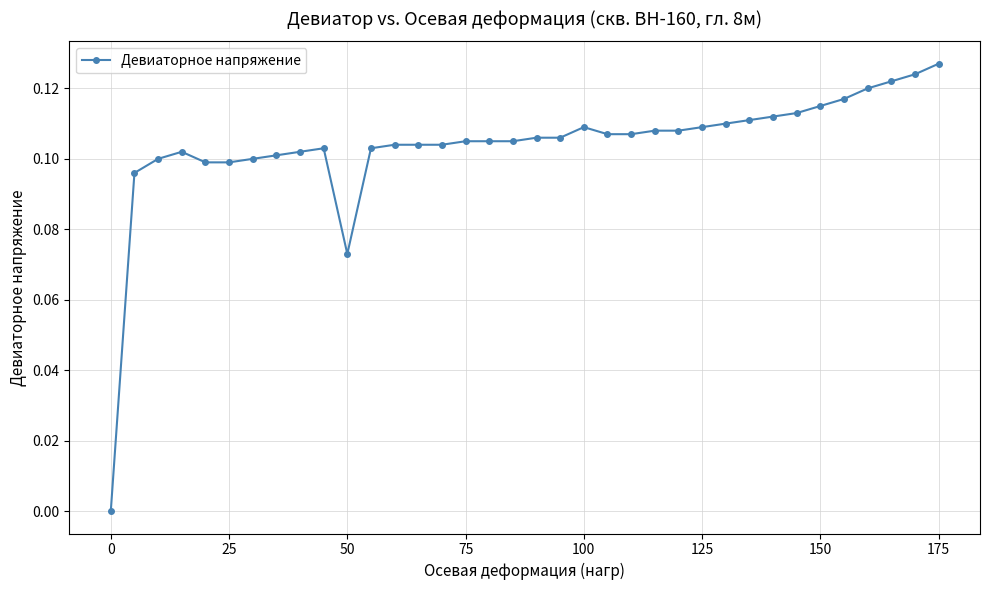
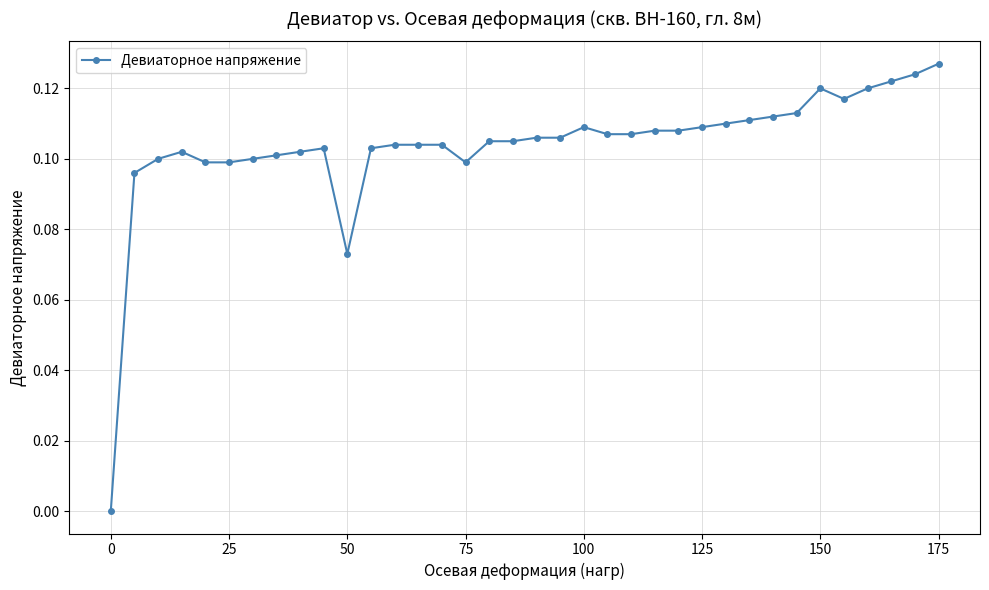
75: 0.105 -> 0.099
150: 0.115 -> 0.120
